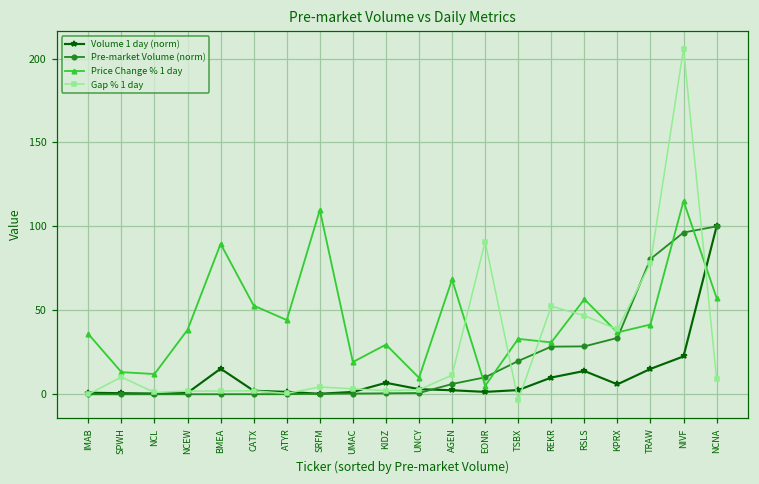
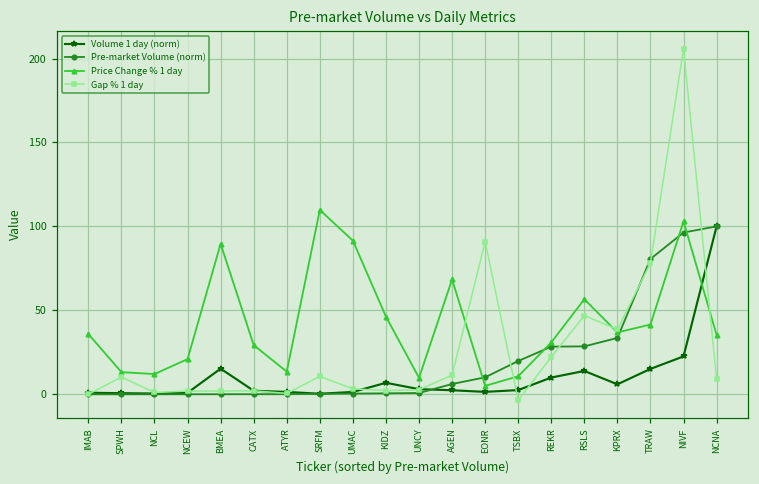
Price Change % 1 day, NCEW: 38 -> 21
Price Change % 1 day, CATX: 53 -> 29
Price Change % 1 day, ATYR: 44 -> 13
Gap % 1 day, SRFM: 4 -> 11
Price Change % 1 day, UMAC: 19 -> 92
Price Change % 1 day, KIDZ: 30 -> 46
Price Change % 1 day, TSBX: 33 -> 11
Gap % 1 day, REKR: 52 -> 22
Price Change % 1 day, NIVF: 115 -> 103
Price Change % 1 day, NCNA: 57 -> 35
